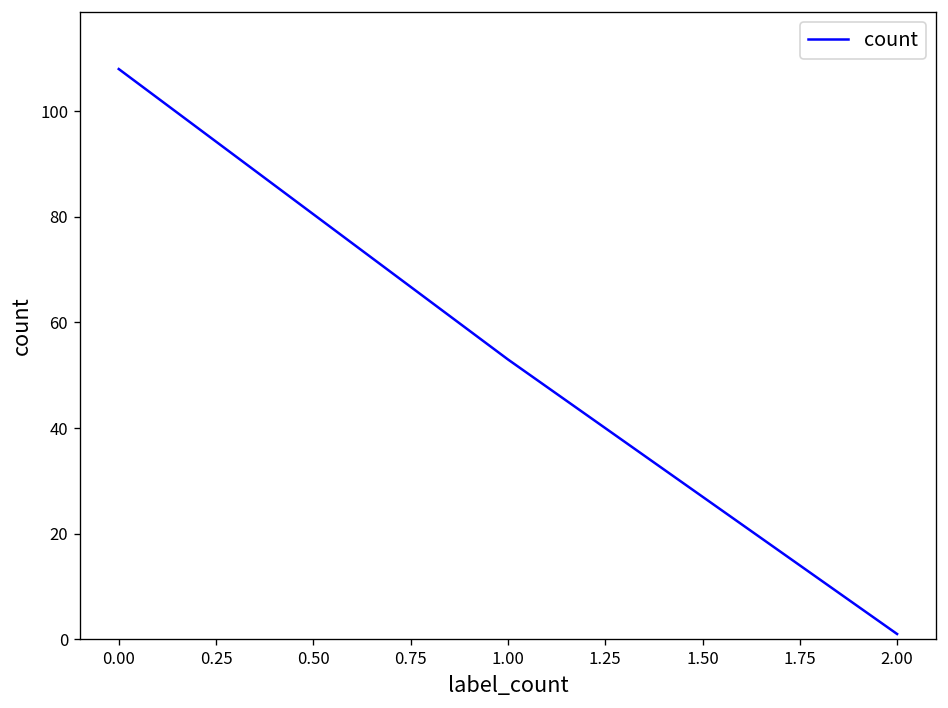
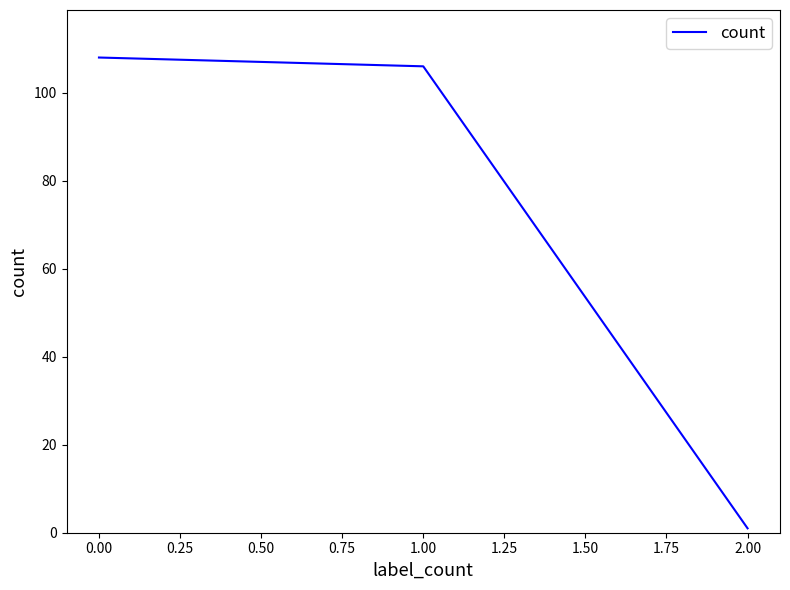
1.00: 53 -> 106
